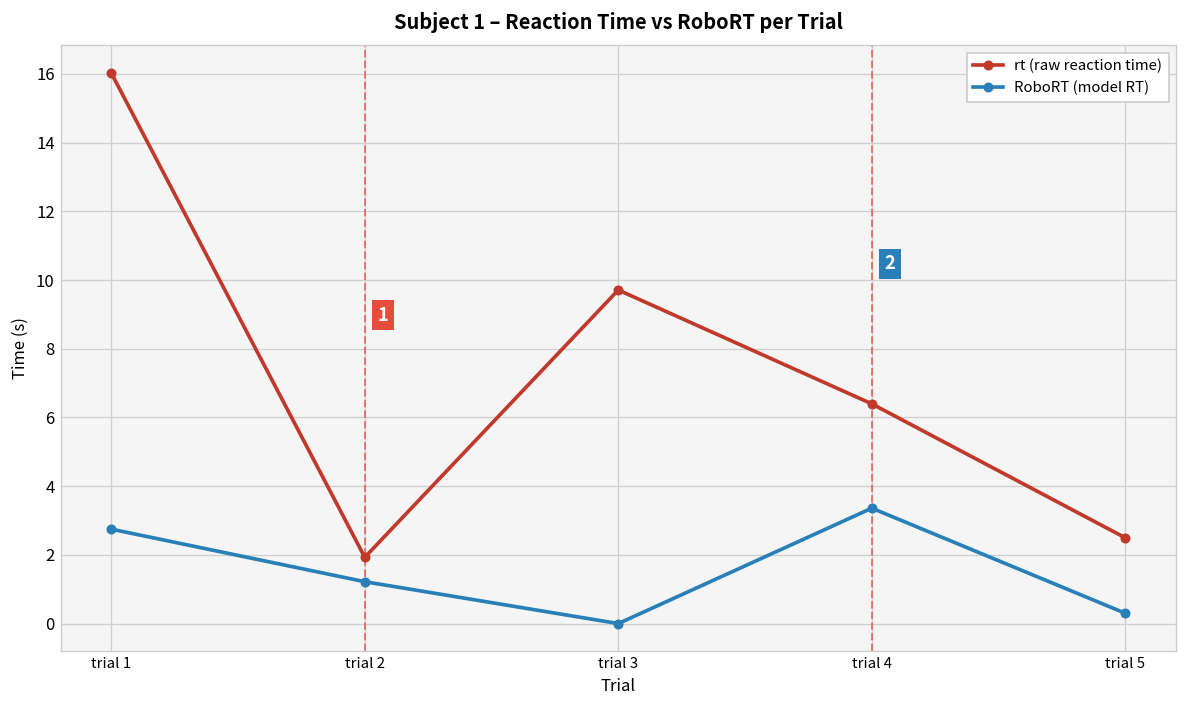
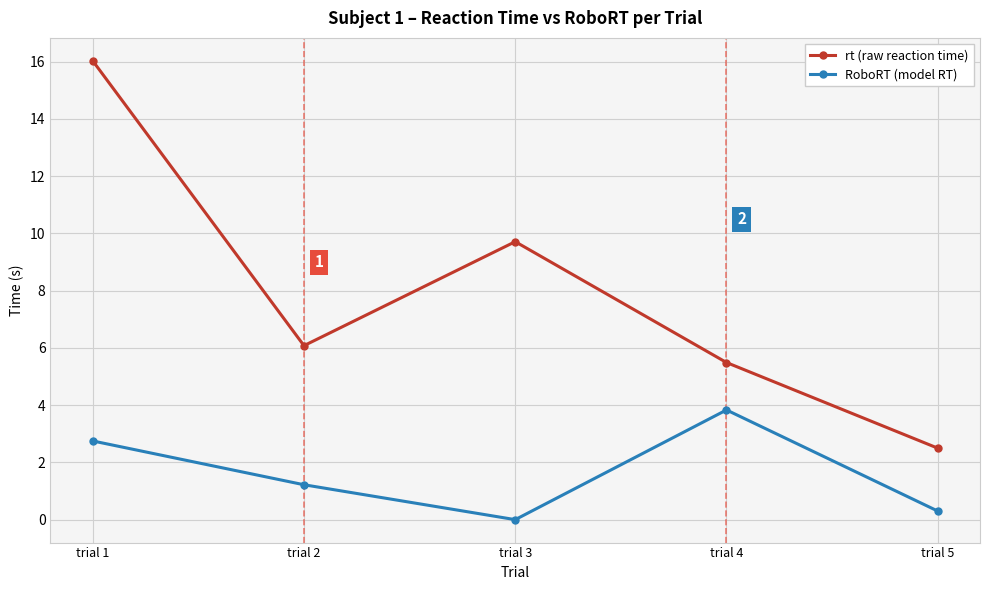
rt (raw reaction time), trial 2: 1.9 -> 6.1
rt (raw reaction time), trial 4: 6.4 -> 5.5
RoboRT (model RT), trial 4: 3.4 -> 3.8
